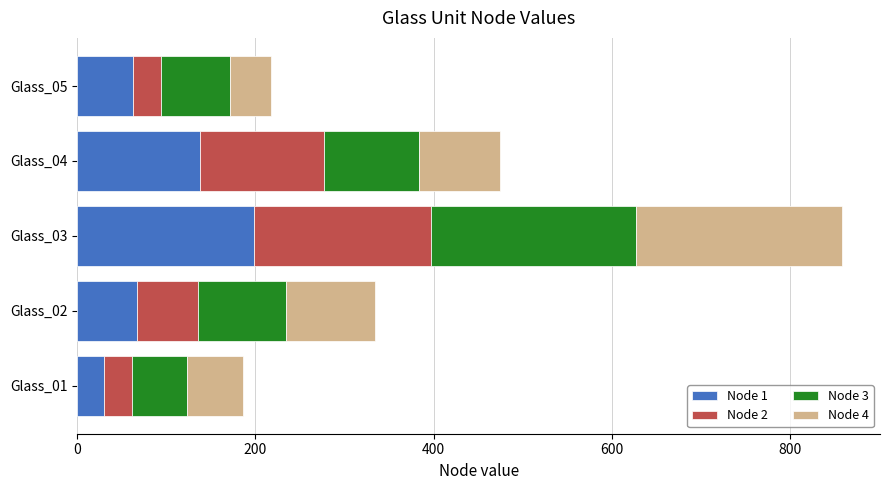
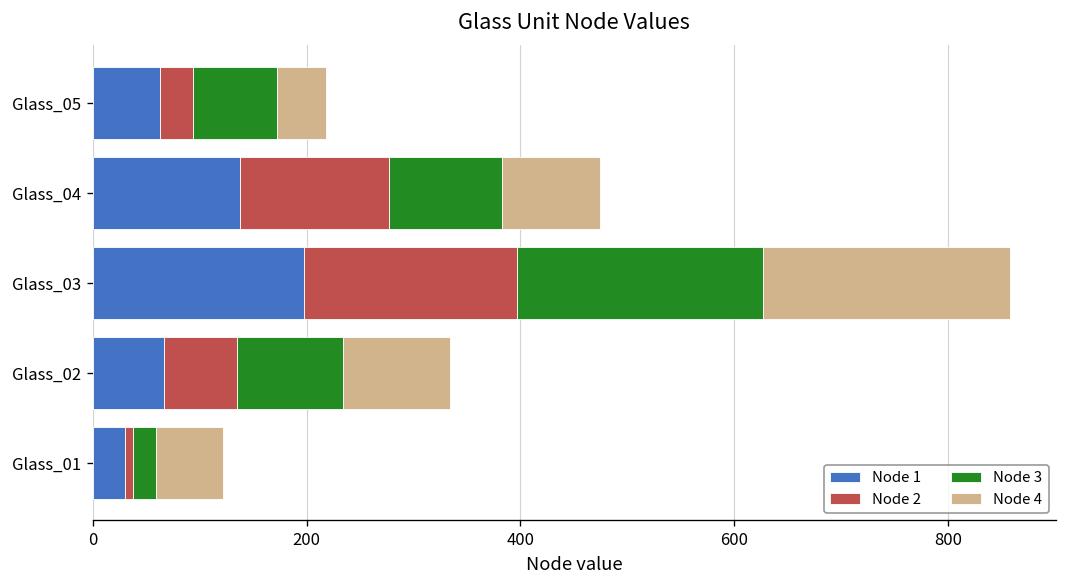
Node 2, Glass_01: 30 -> 10
Node 3, Glass_01: 60 -> 20
